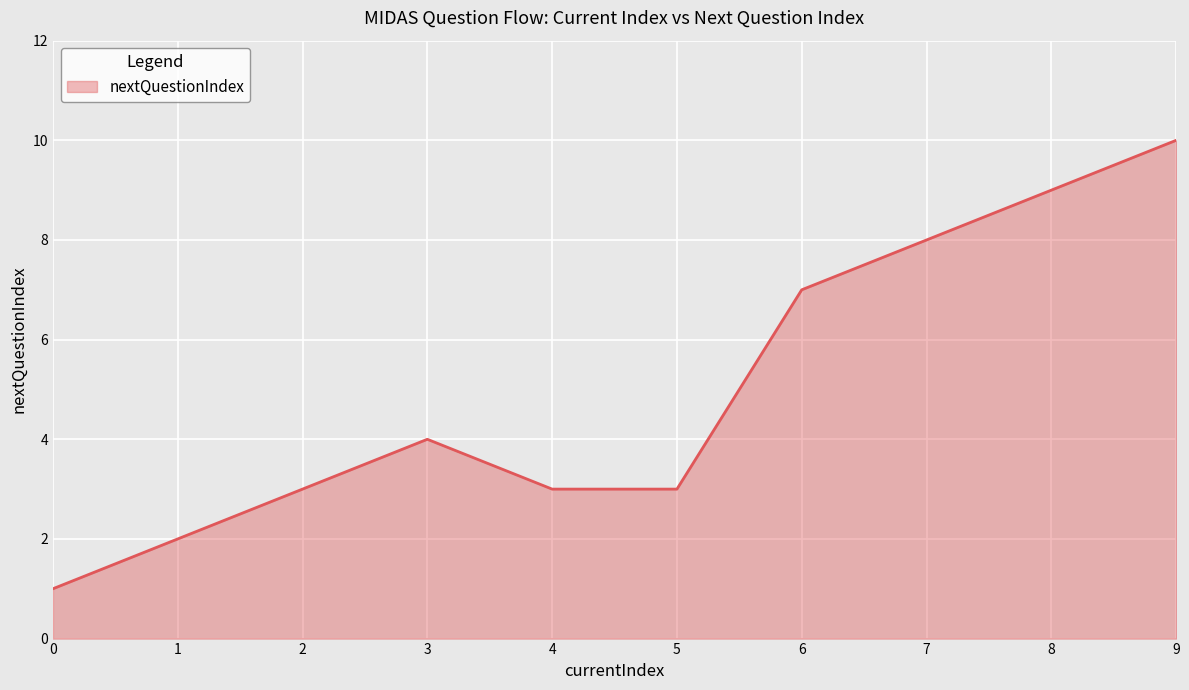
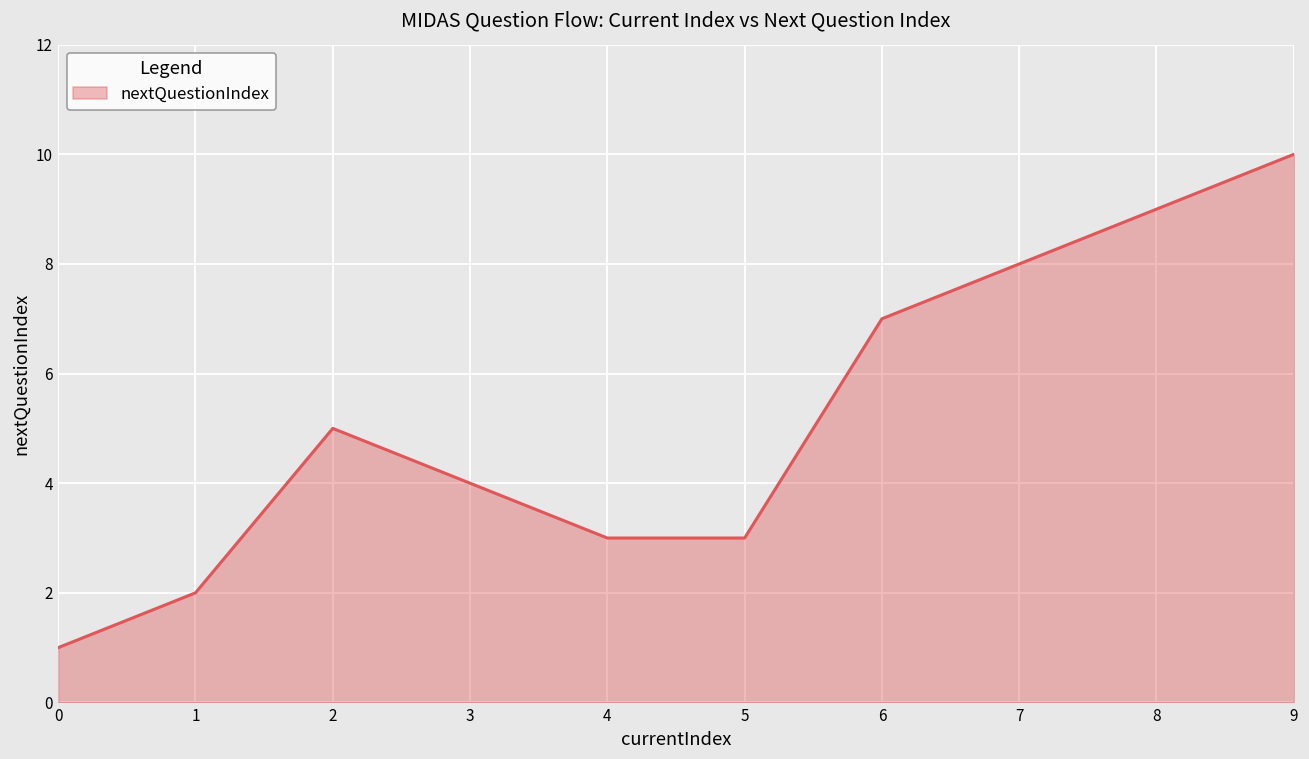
2: 3 -> 5
